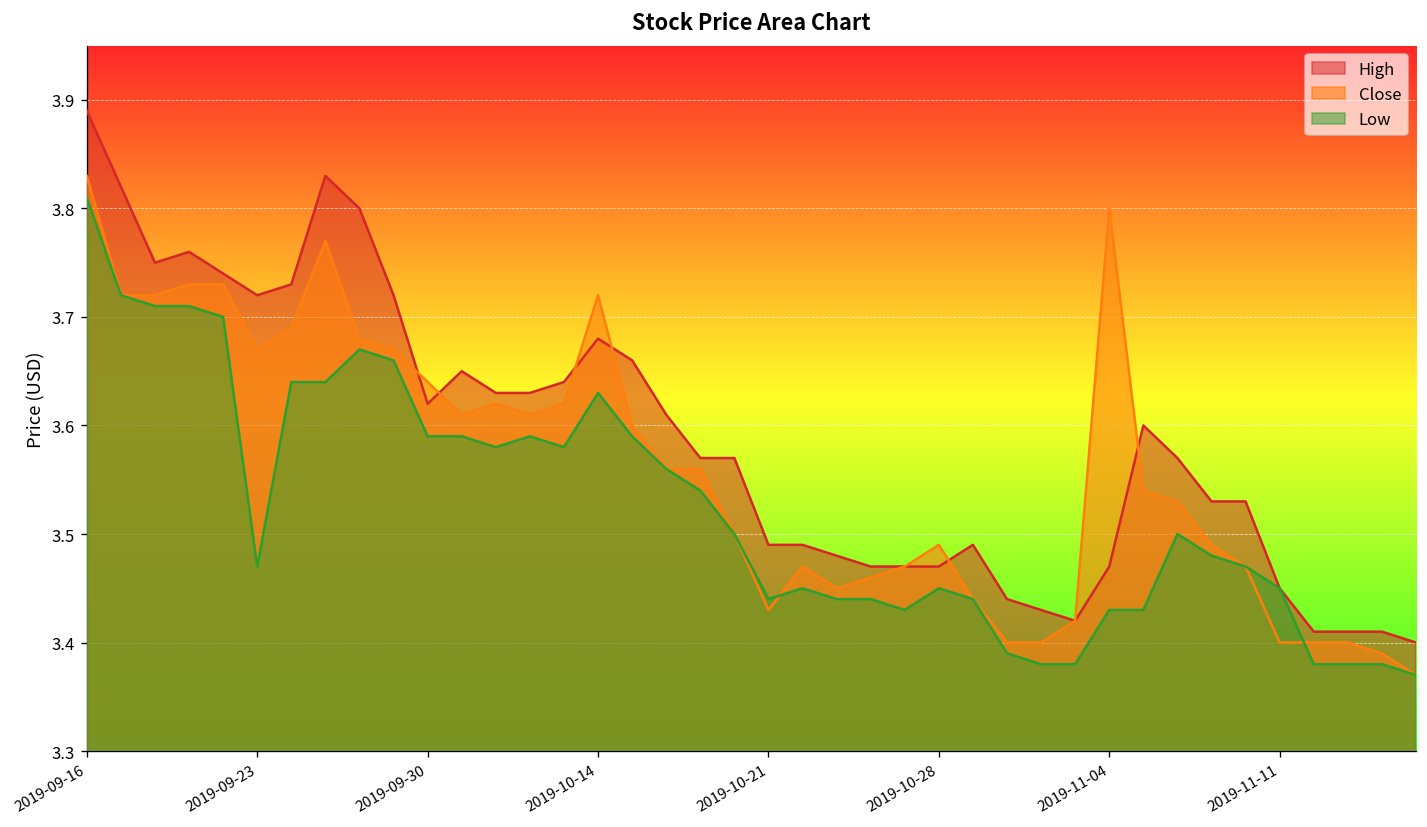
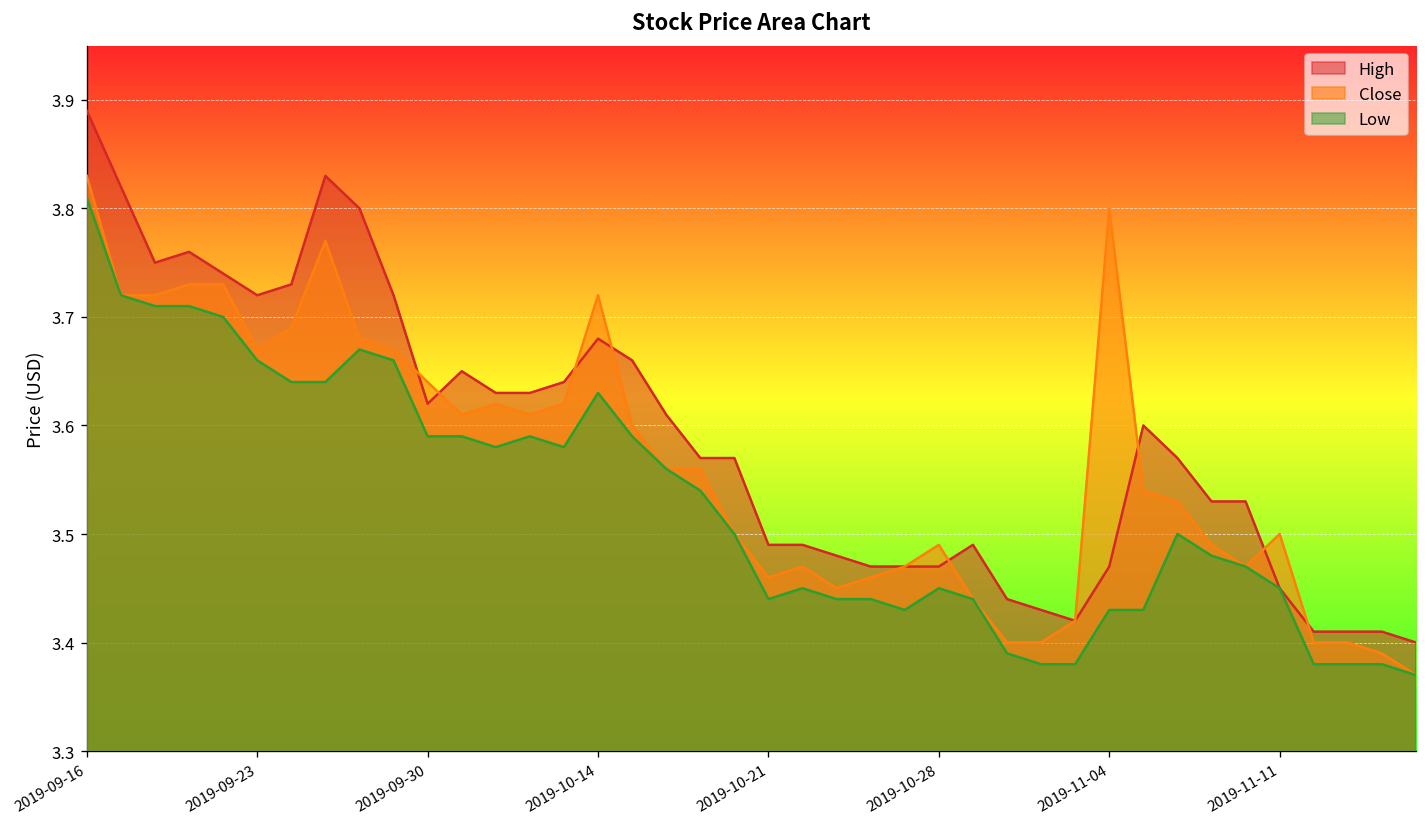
Low, 2019-09-23: 3.47 -> 3.66
Close, 2019-10-21: 3.43 -> 3.46
Close, 2019-11-11: 3.4 -> 3.5
